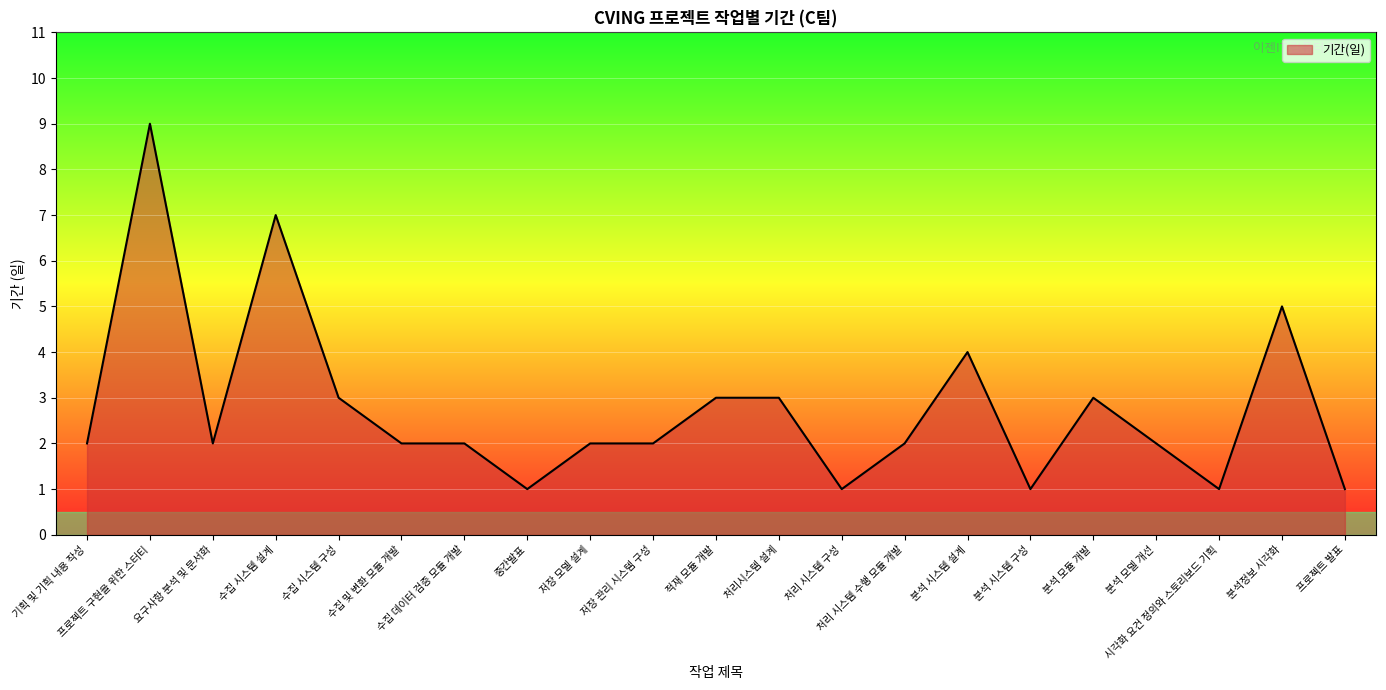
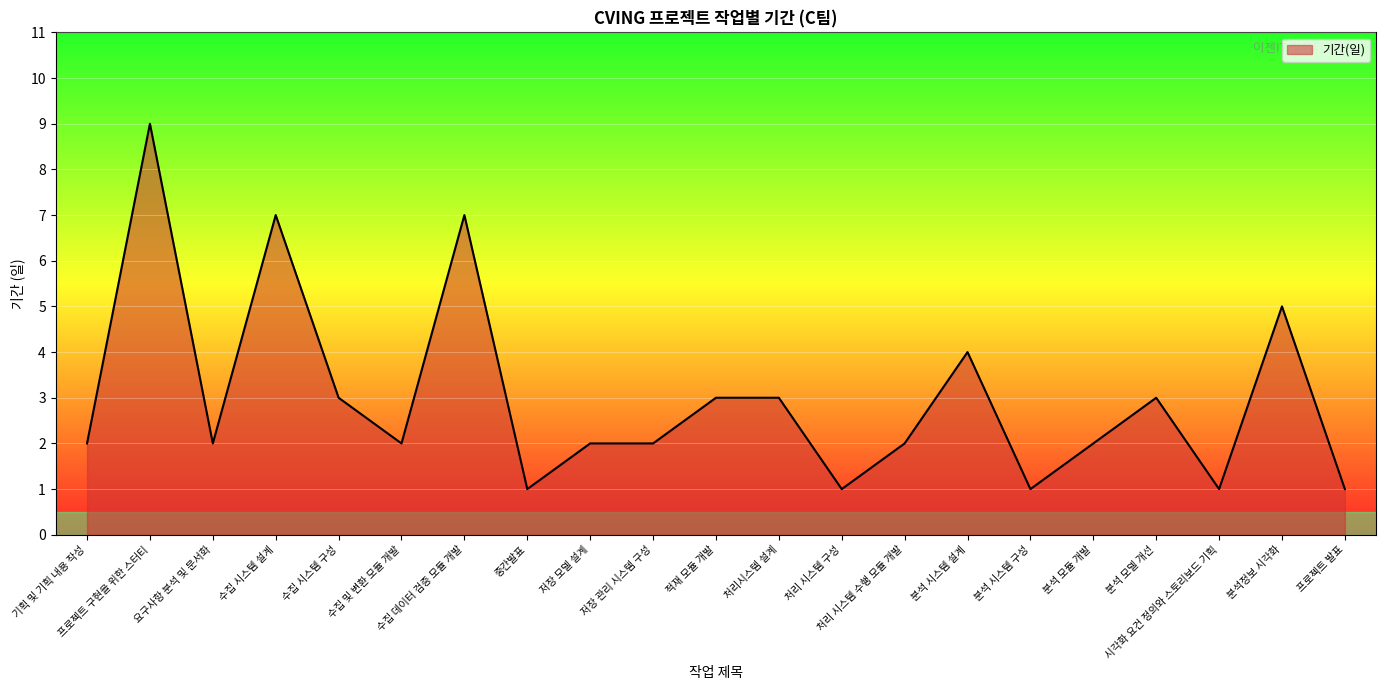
수집 데이터 검증 모듈 개발: 2 -> 7
분석 모듈 개발: 3 -> 2
분석 모델 개선: 2 -> 3
